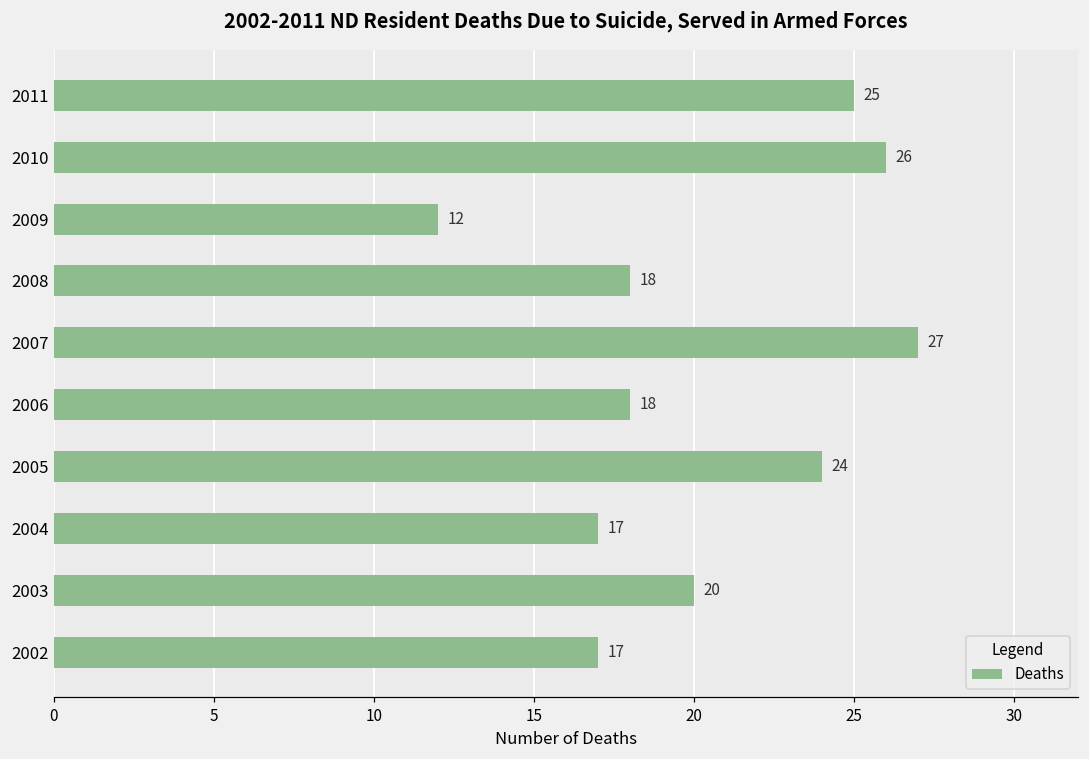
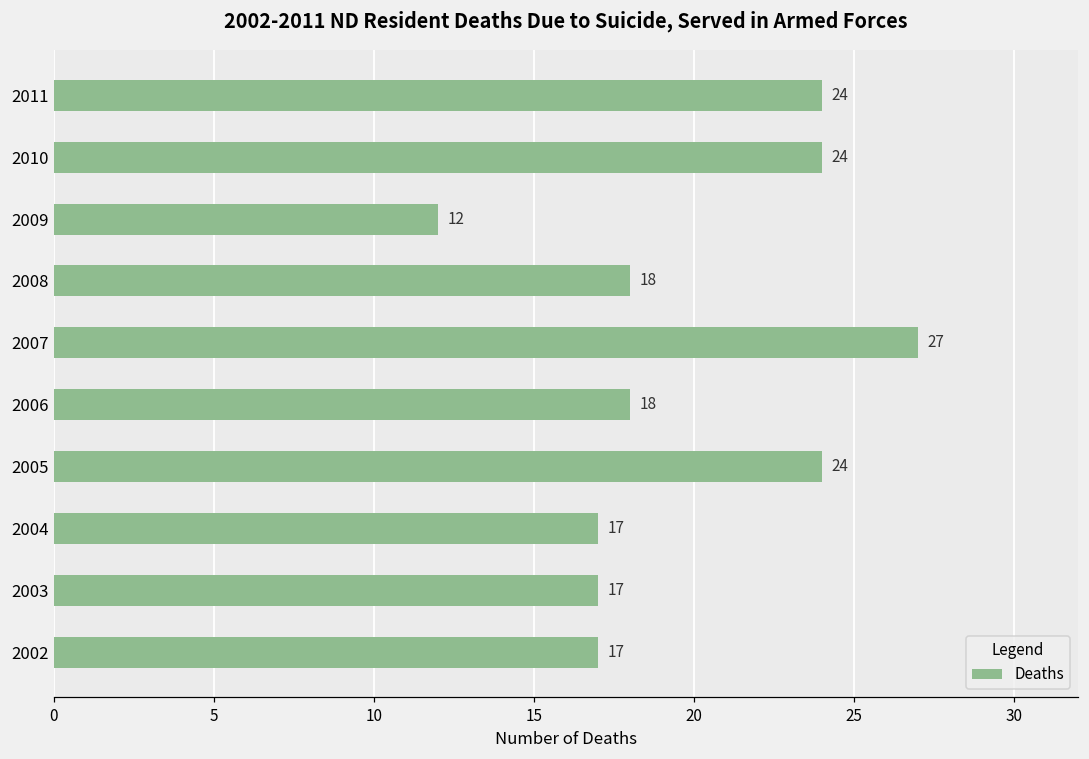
2011: 25 -> 24
2010: 26 -> 24
2003: 20 -> 17
